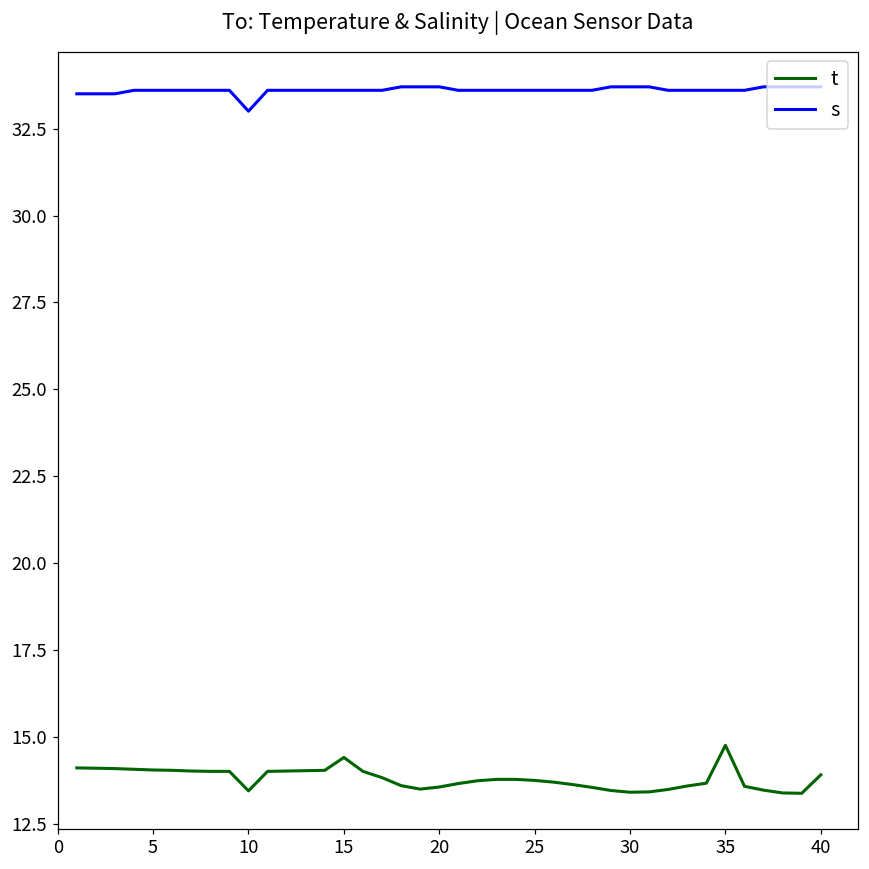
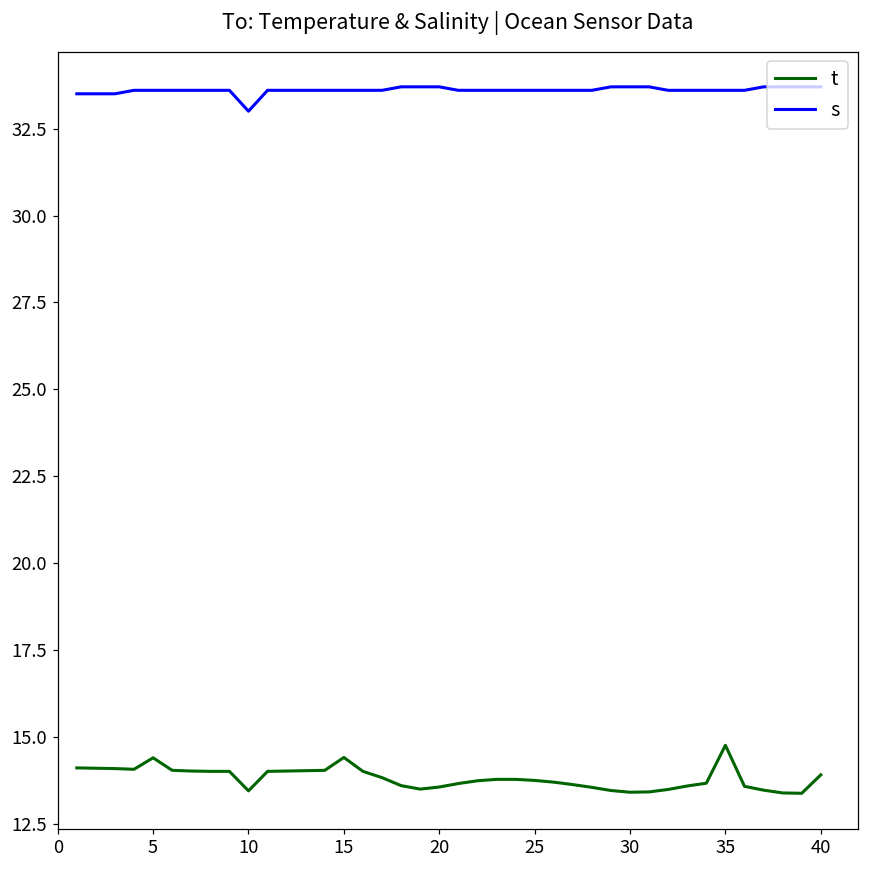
t, 5: 14.1 -> 14.4
